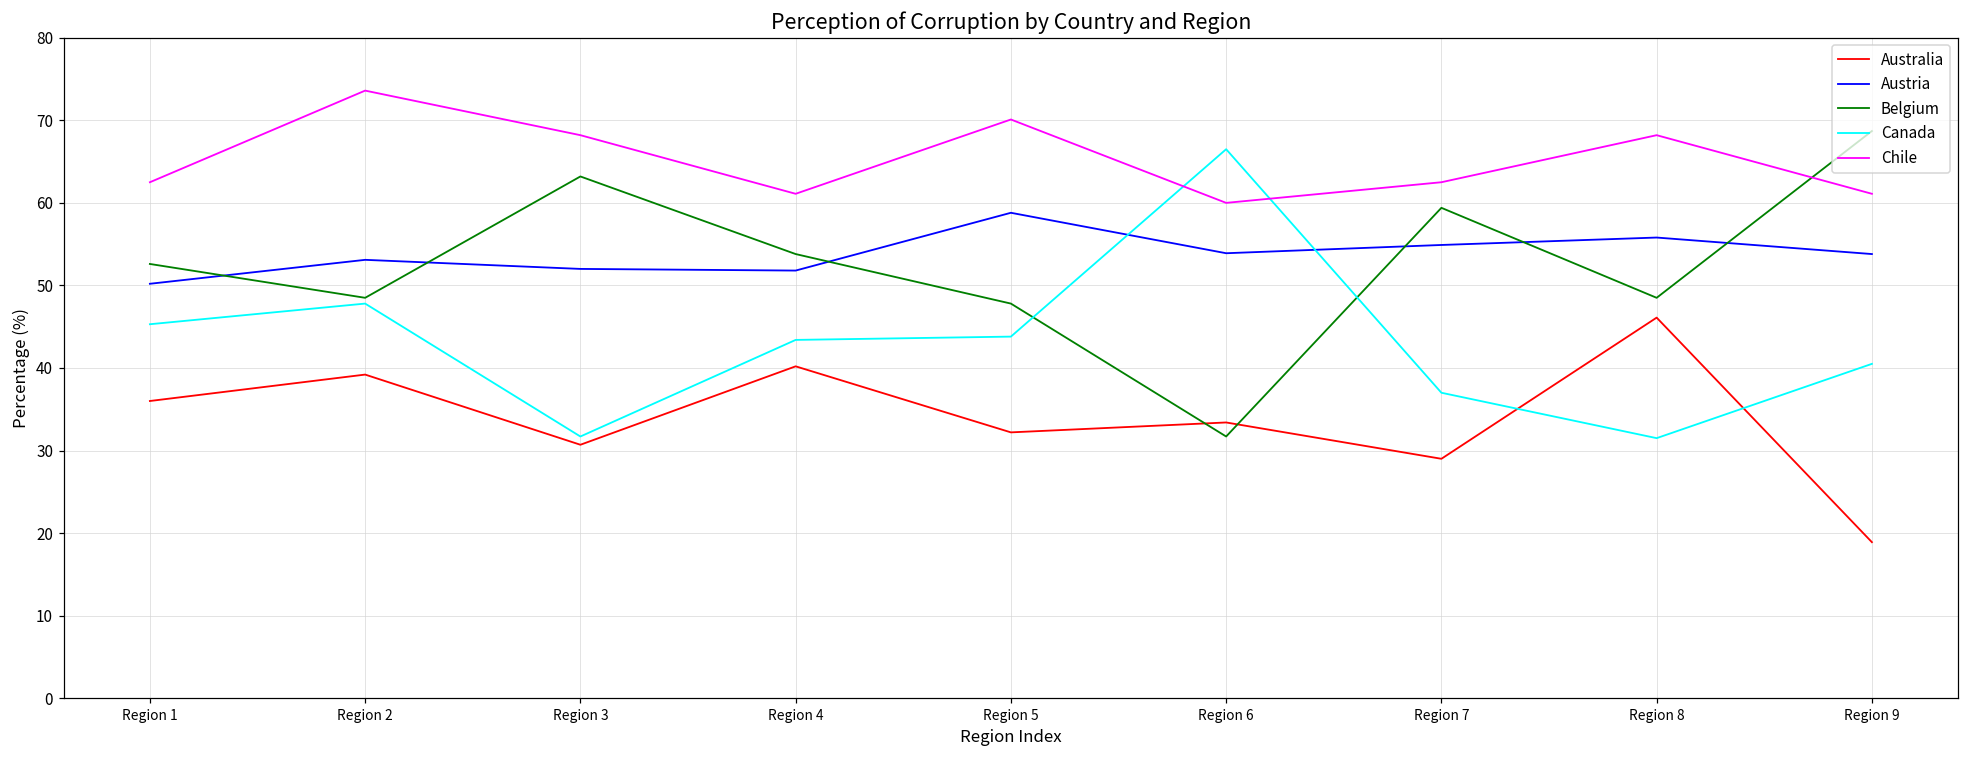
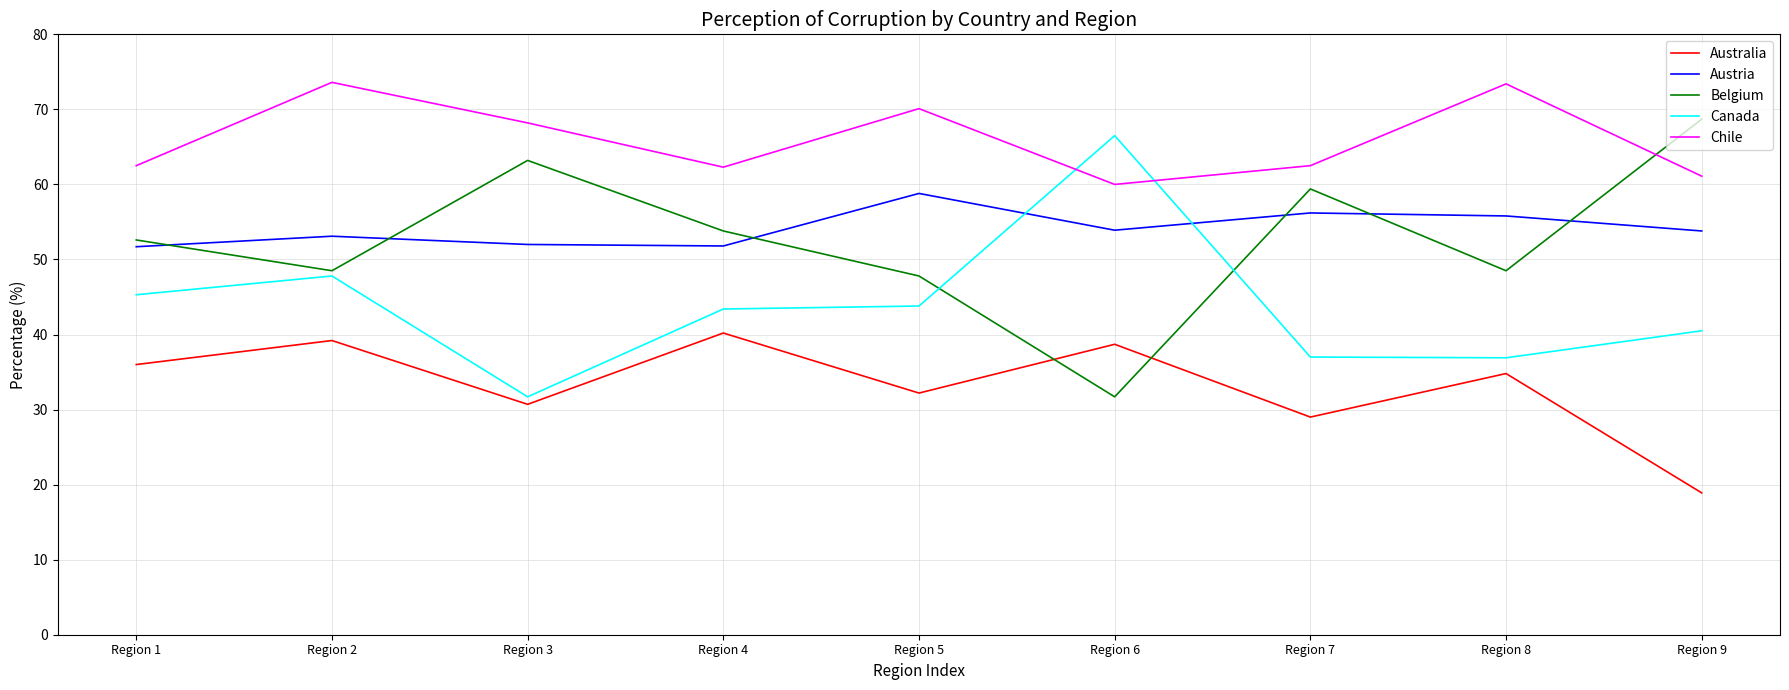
Austria, Region 1: 50 -> 52
Chile, Region 4: 61 -> 62
Australia, Region 6: 33 -> 39
Austria, Region 7: 55 -> 56
Australia, Region 8: 46 -> 35
Canada, Region 8: 32 -> 37
Chile, Region 8: 68 -> 73
